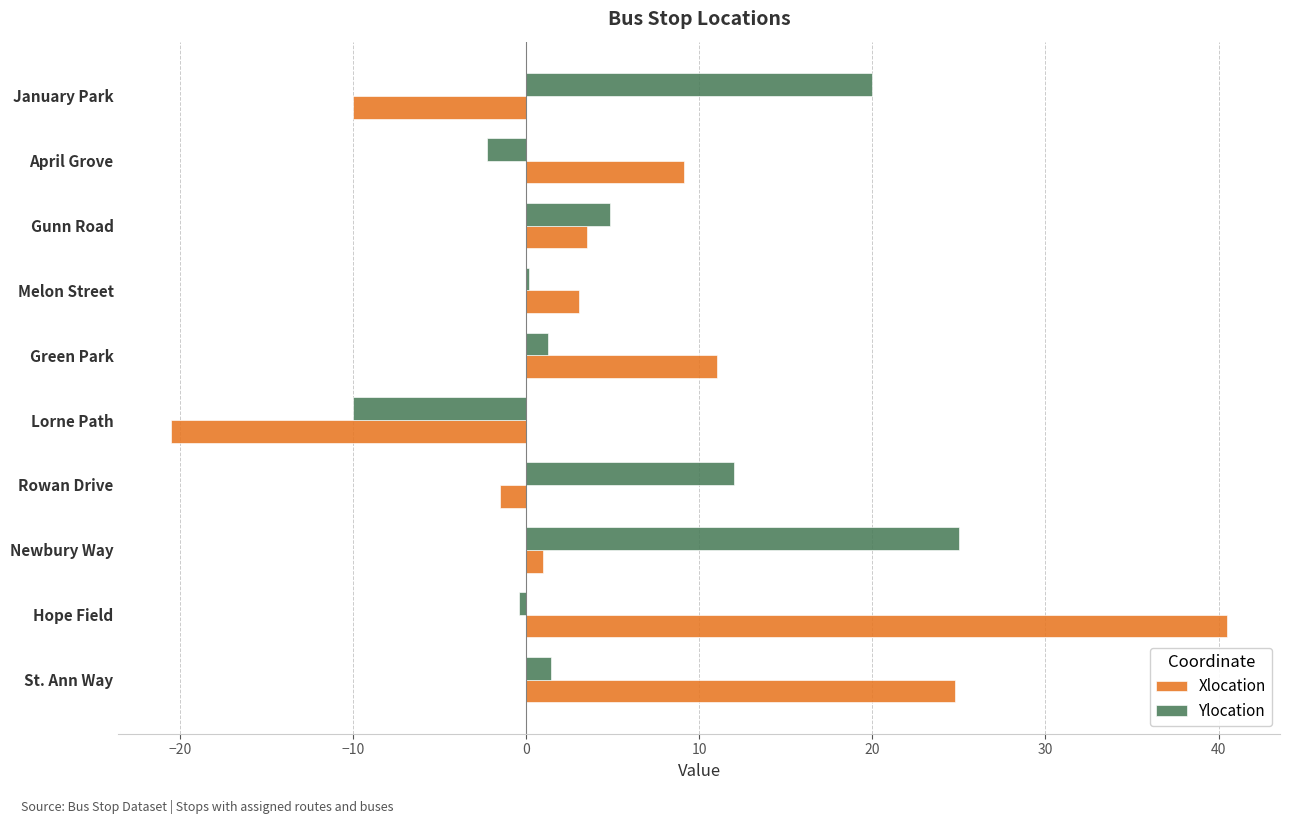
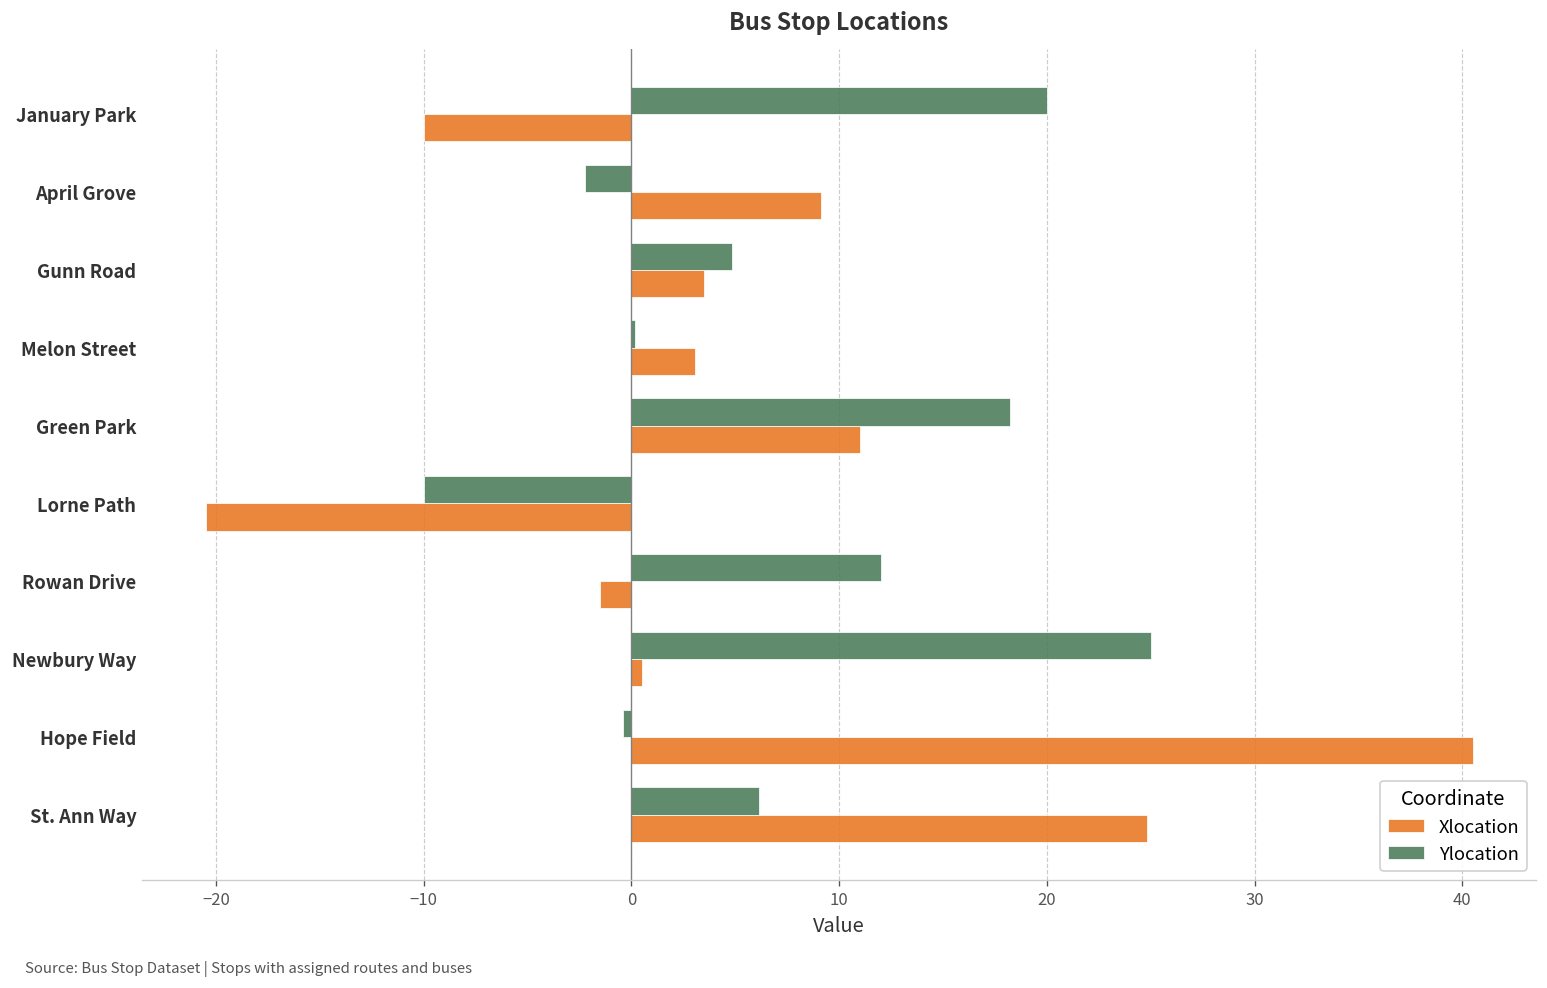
Ylocation, Green Park: 1.3 -> 18.2
Xlocation, Newbury Way: 1.0 -> 0.5
Ylocation, St. Ann Way: 1.4 -> 6.1
